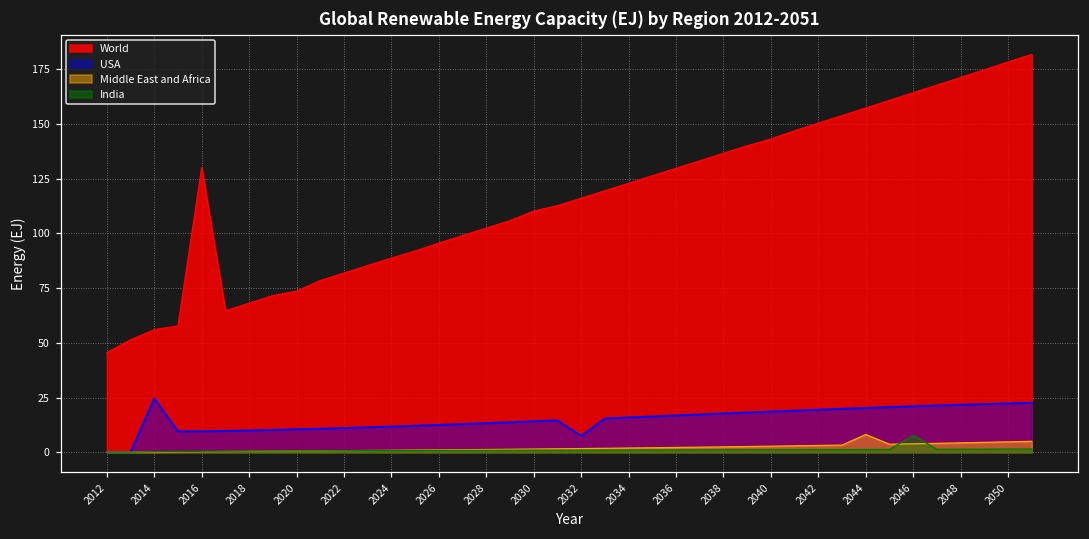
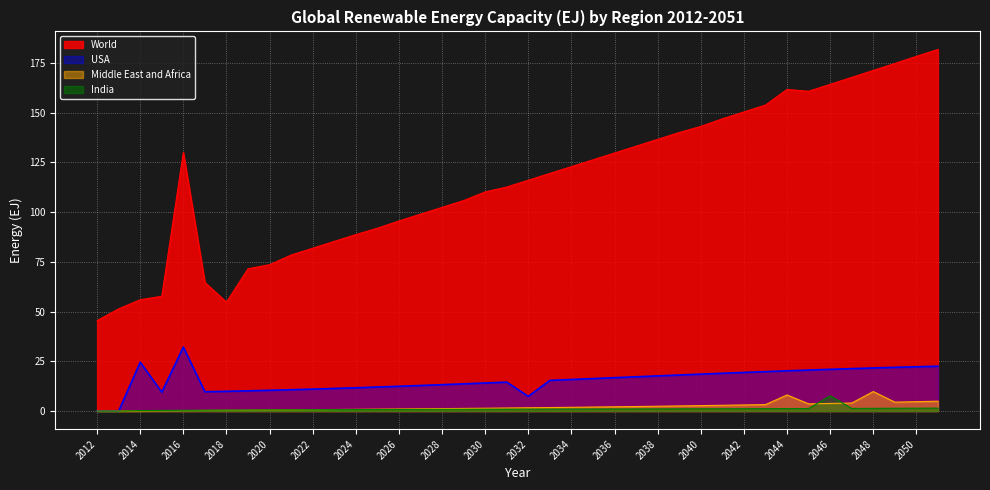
USA, 2016: 10 -> 32
World, 2018: 68 -> 55
World, 2044: 157 -> 162
Middle East and Africa, 2048: 4 -> 10
